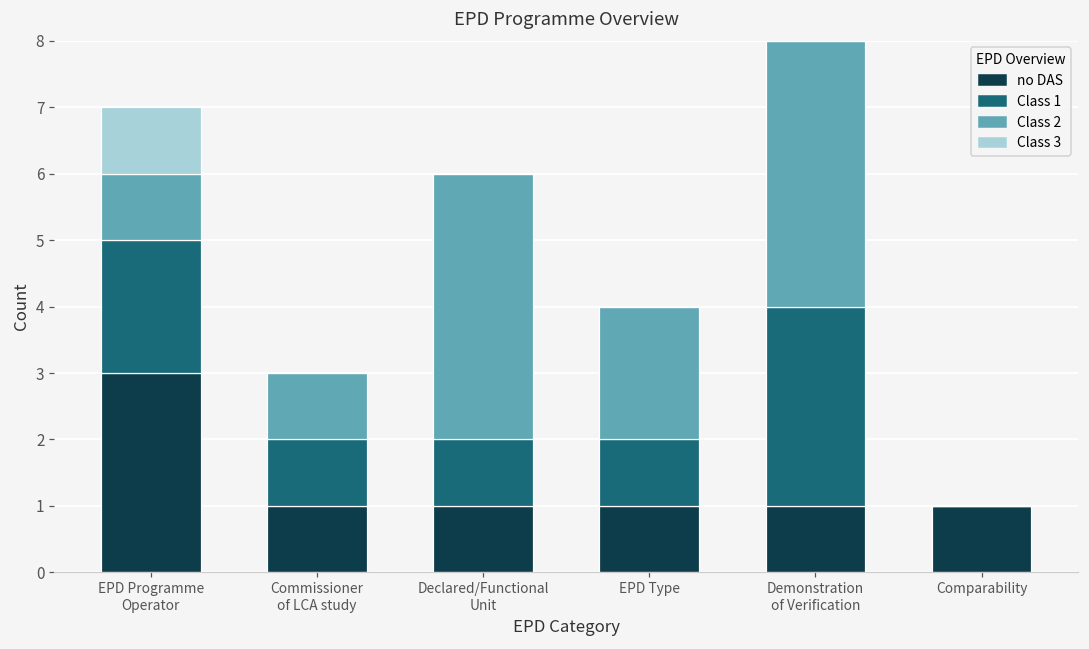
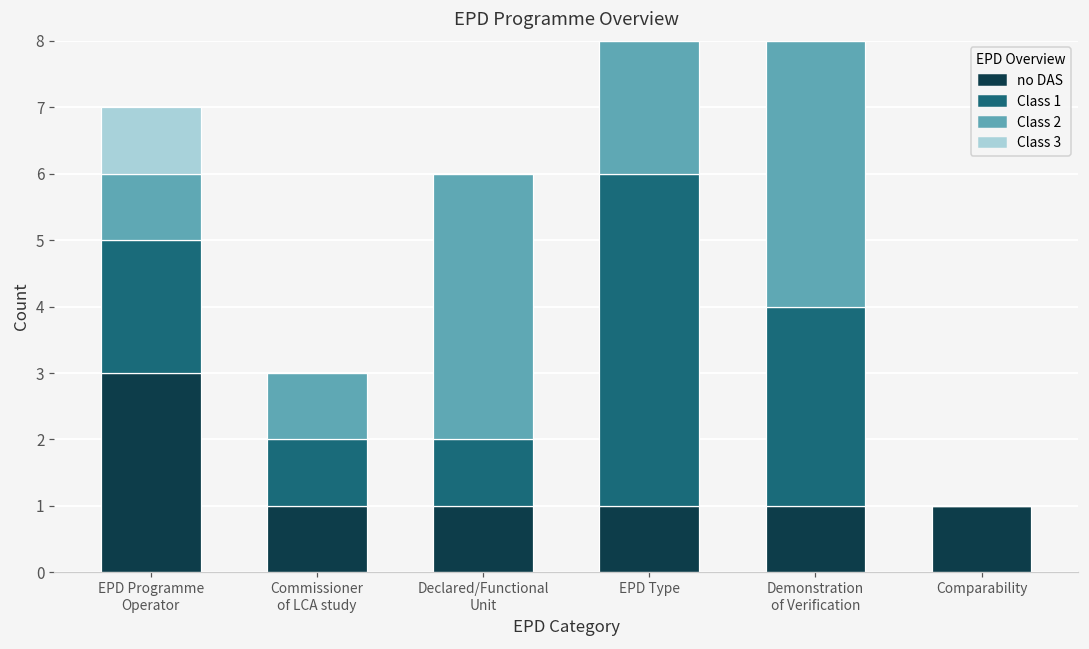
Class 1, EPD Type: 1 -> 5
